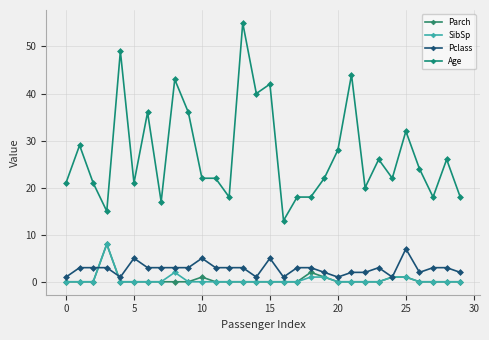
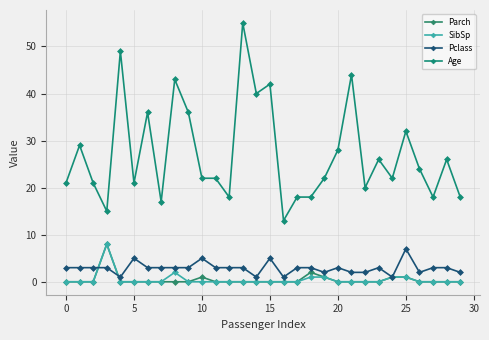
Pclass, 0: 1 -> 3
Pclass, 20: 1 -> 3
